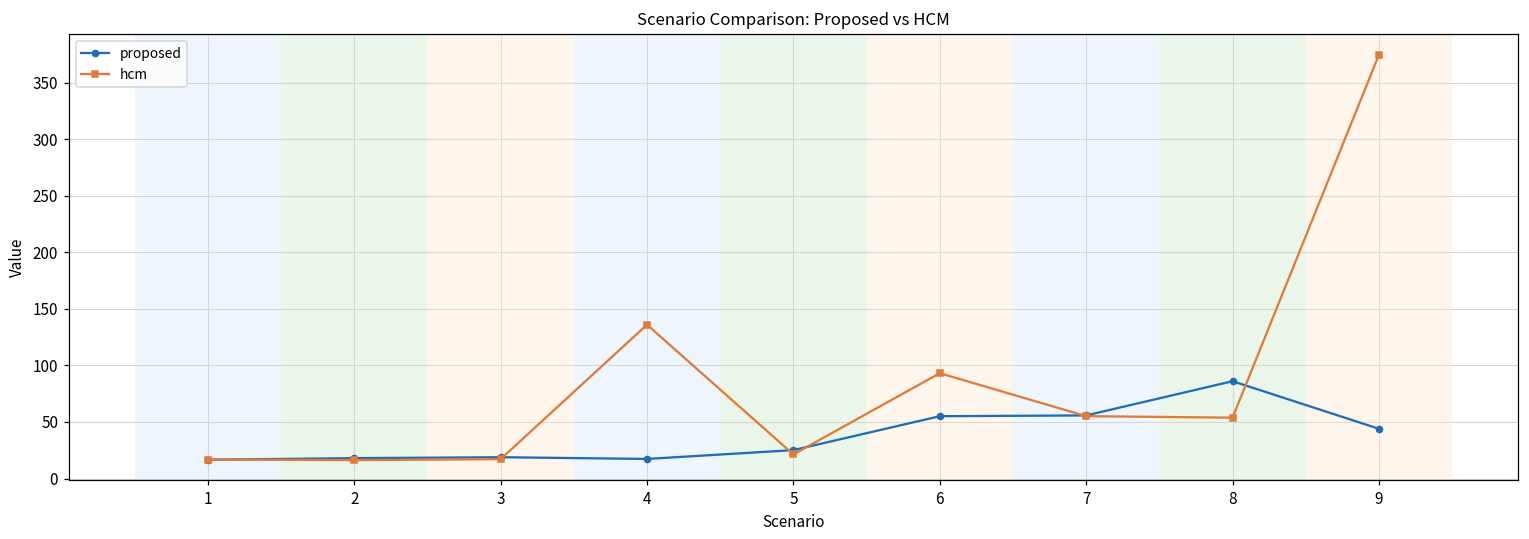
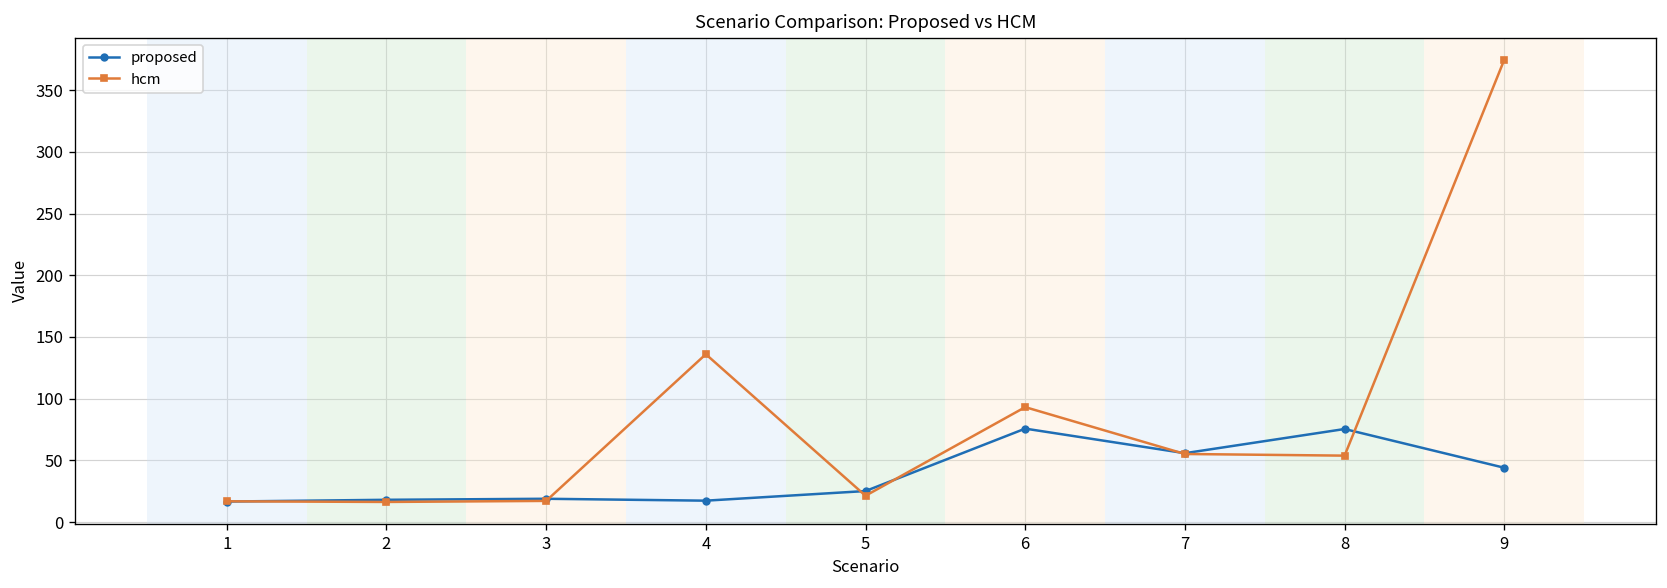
proposed, 6: 55 -> 76
proposed, 8: 86 -> 75
